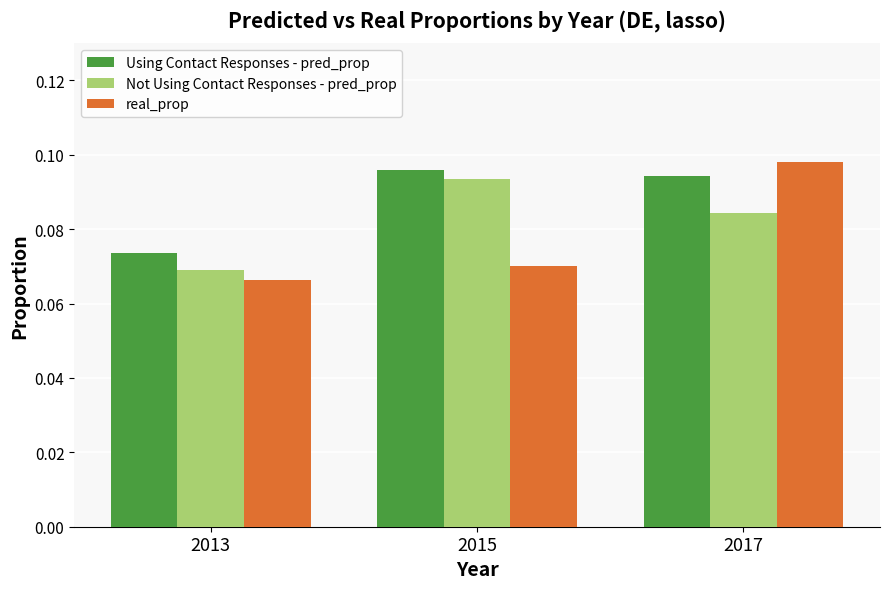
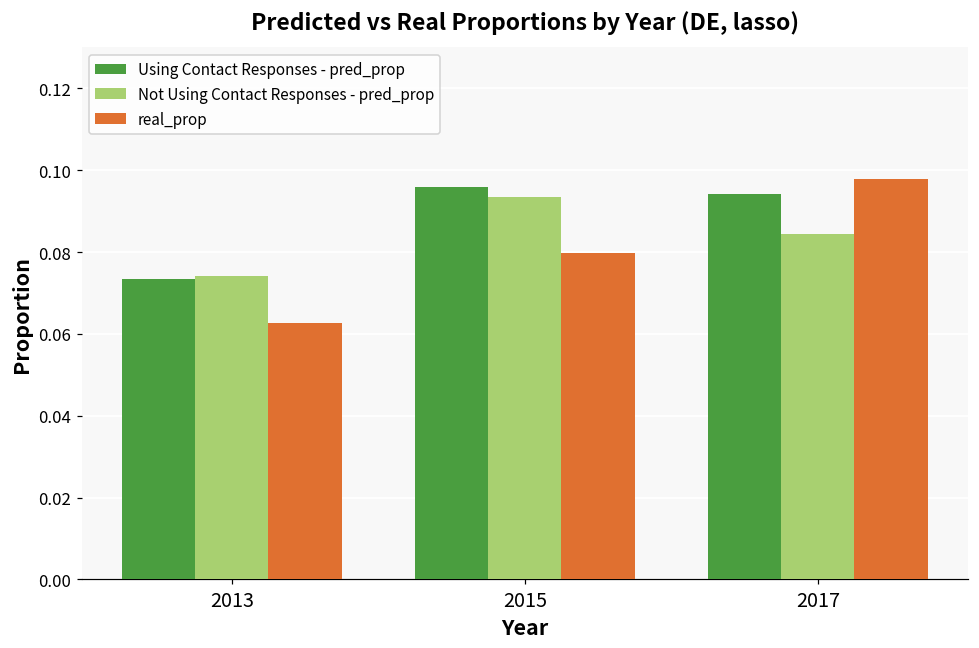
Not Using Contact Responses - pred_prop, 2013: 0.069 -> 0.074
real_prop, 2013: 0.066 -> 0.063
real_prop, 2015: 0.070 -> 0.080
